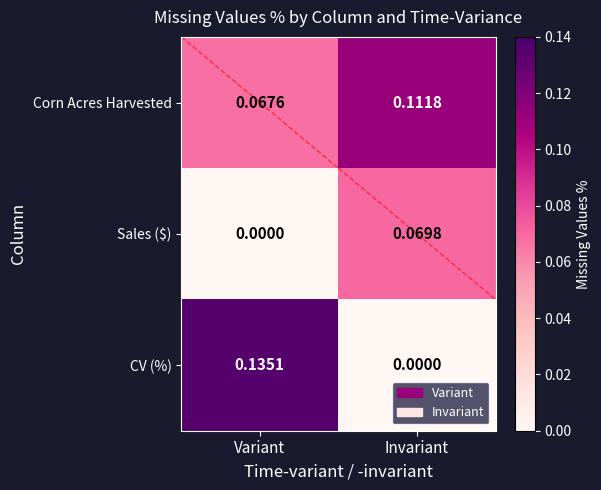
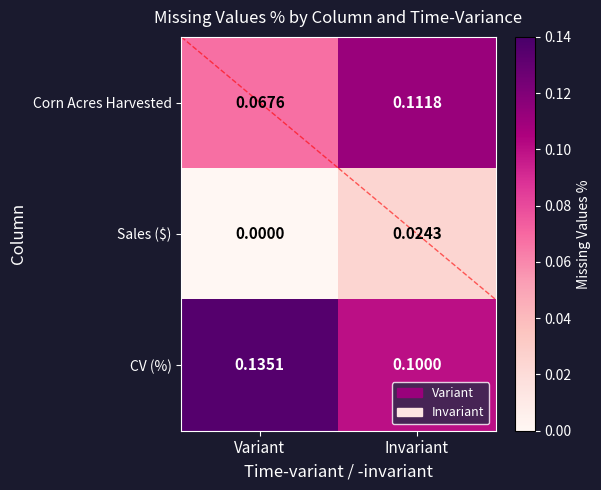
Sales ($), Invariant: 0.0698 -> 0.0243
CV (%), Invariant: 0.0000 -> 0.1000
